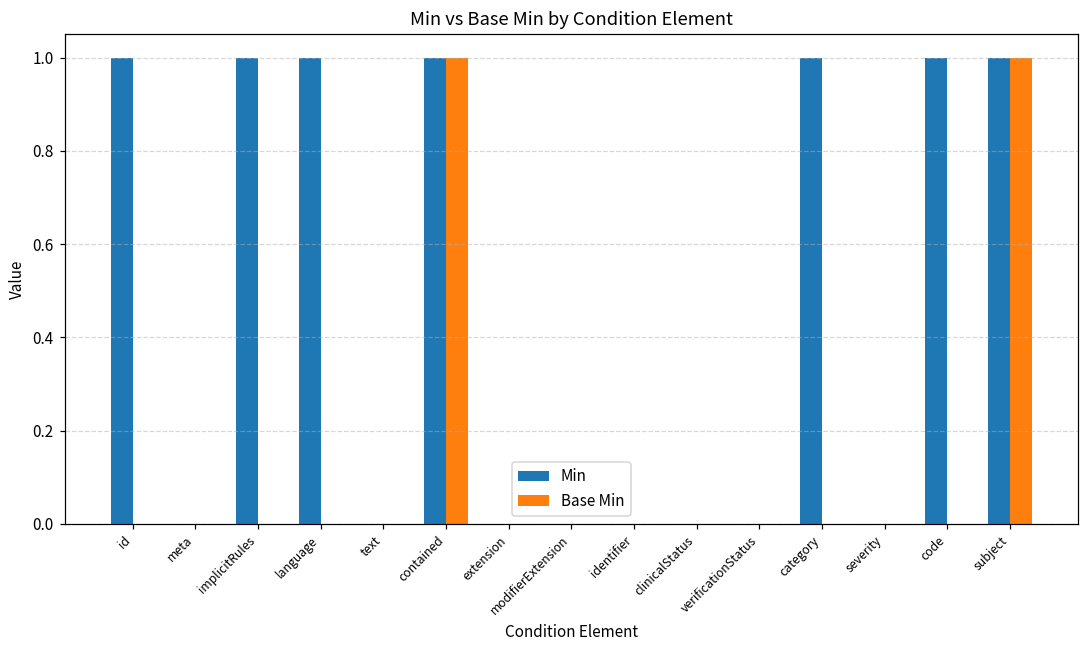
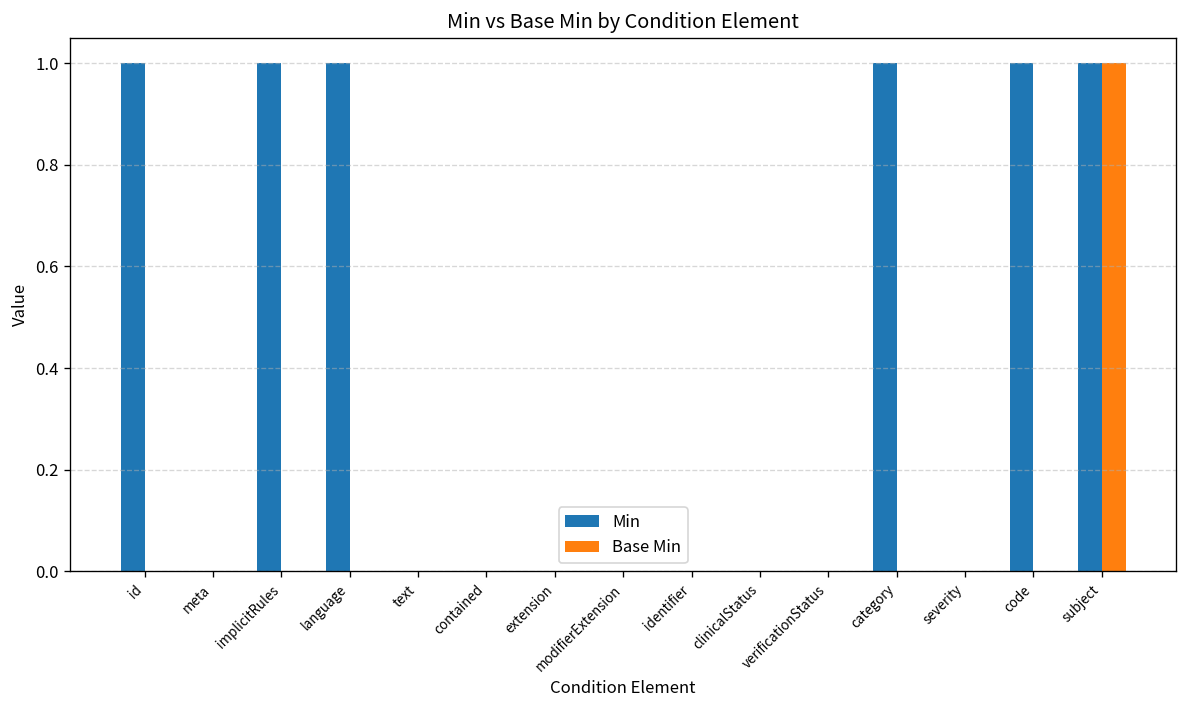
Min, contained: 1 -> 0
Base Min, contained: 1 -> 0
